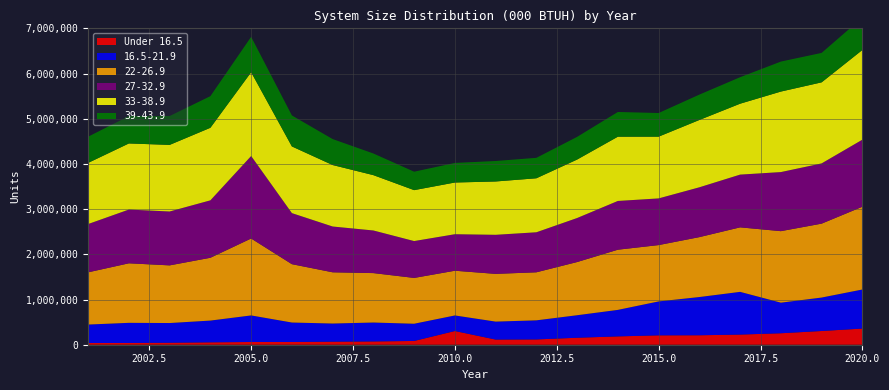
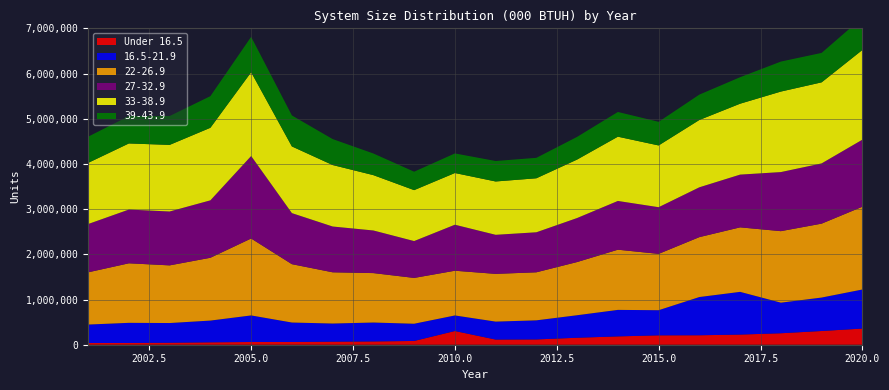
27-32.9, 2010.0: 800,000 -> 1,000,000
16.5-21.9, 2015.0: 800,000 -> 600,000
